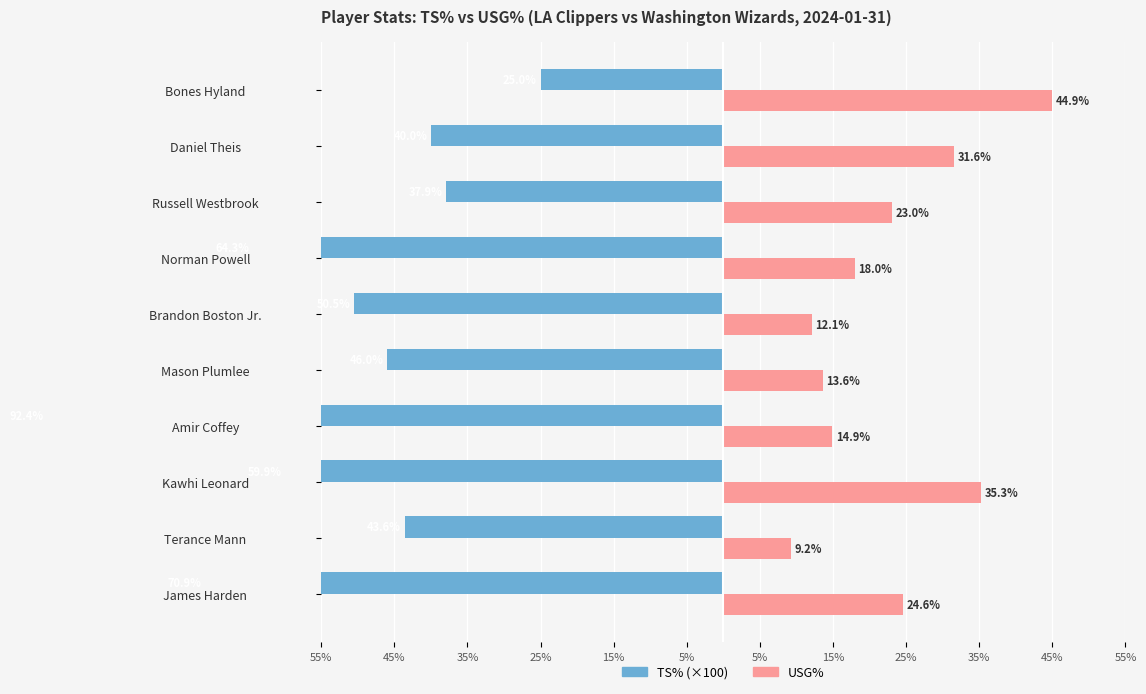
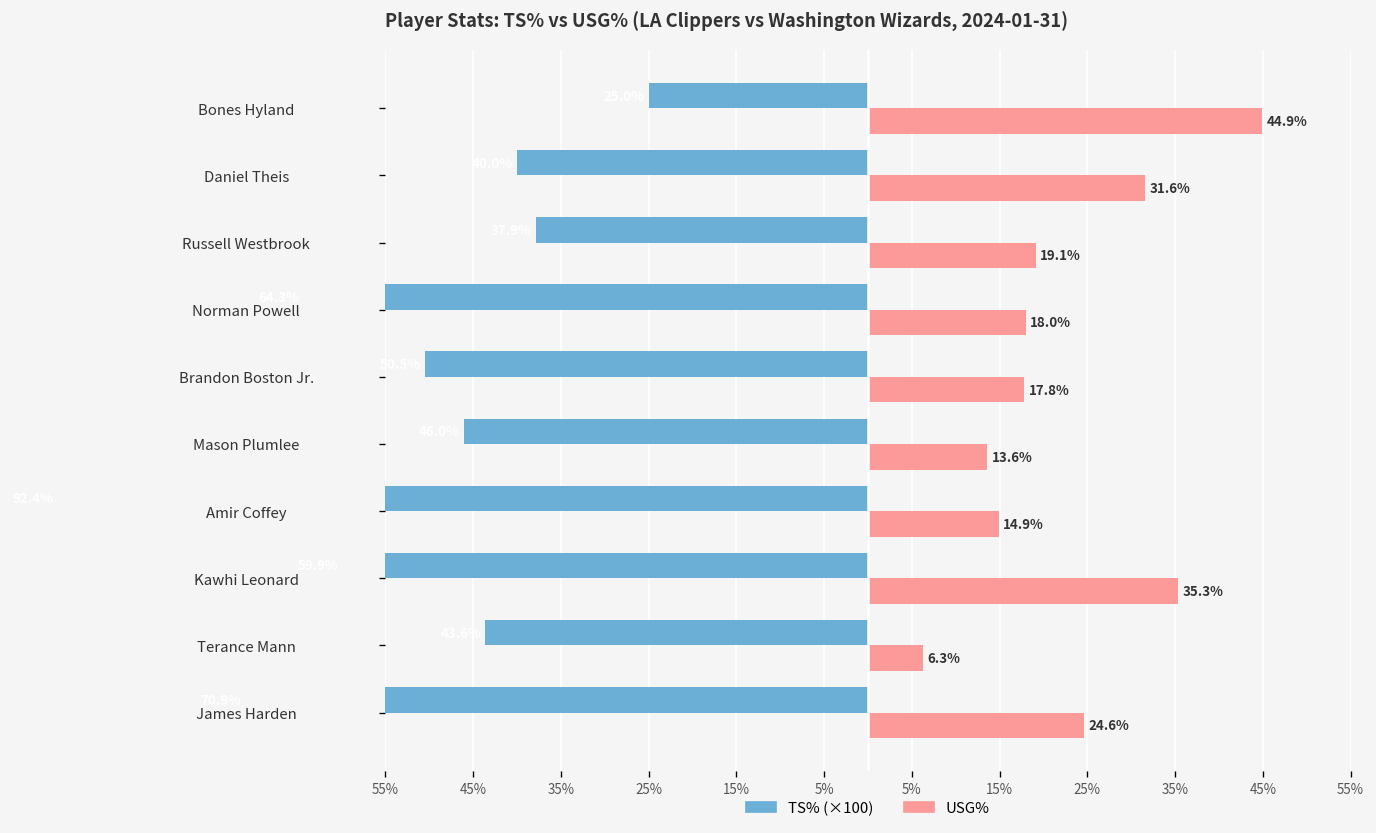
USG%, Russell Westbrook: 23.0% -> 19.1%
USG%, Brandon Boston Jr.: 12.1% -> 17.8%
USG%, Terance Mann: 9.2% -> 6.3%
